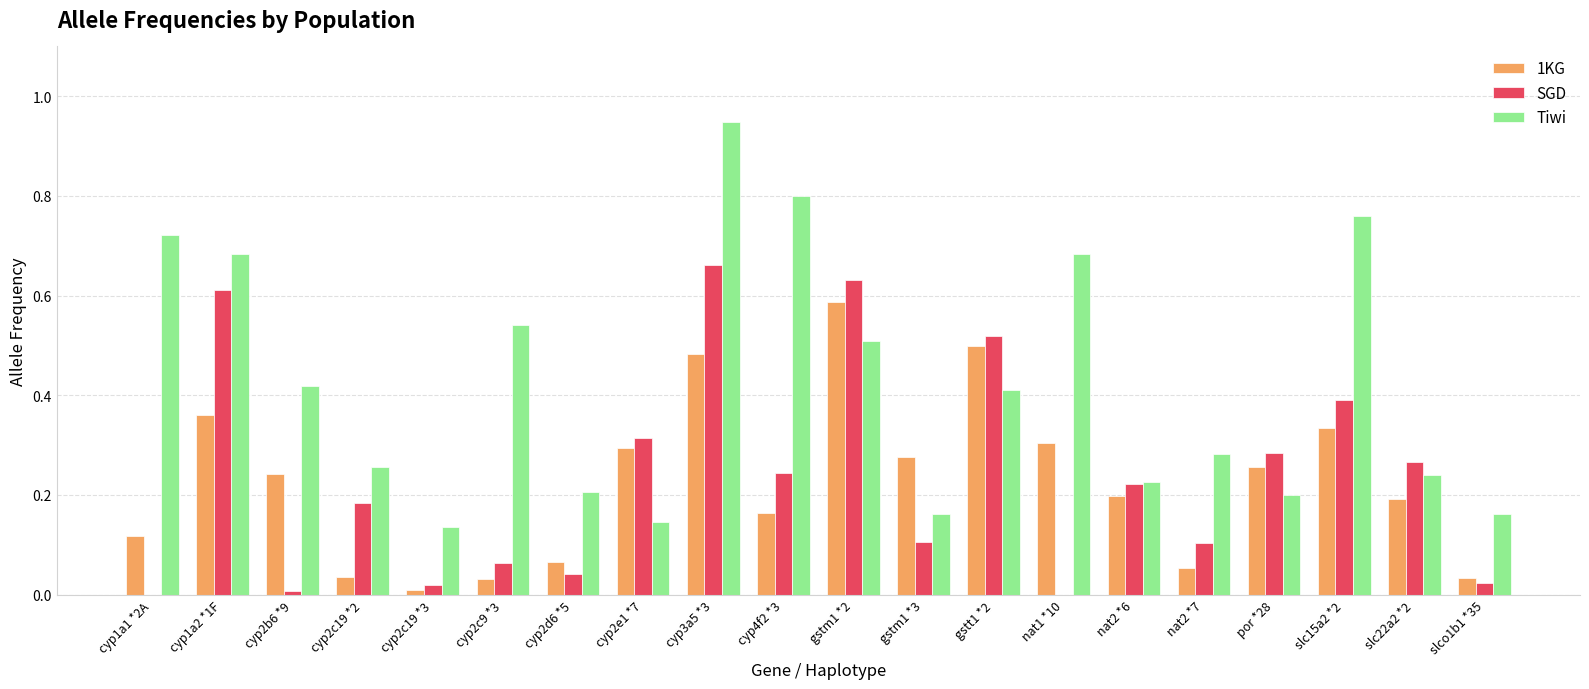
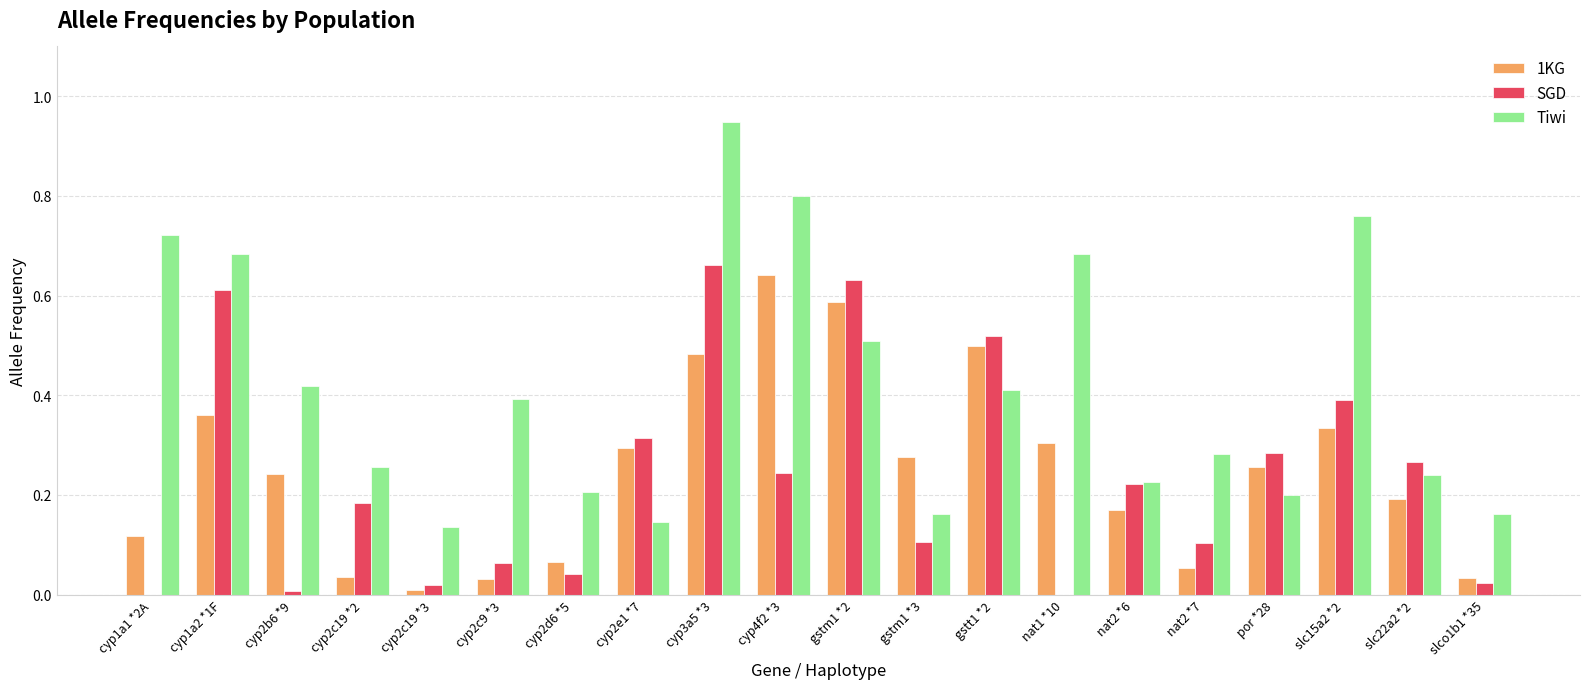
Tiwi, cyp2c9 *3: 0.54 -> 0.39
1KG, cyp4f2 *3: 0.16 -> 0.64
1KG, nat2 *6: 0.20 -> 0.17
